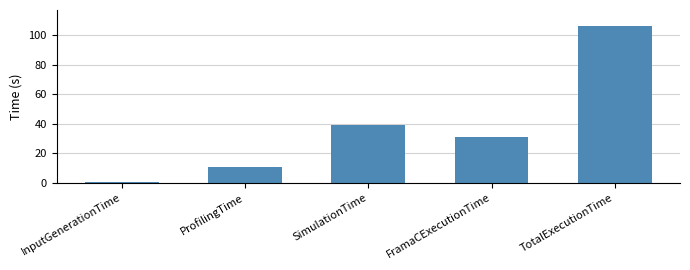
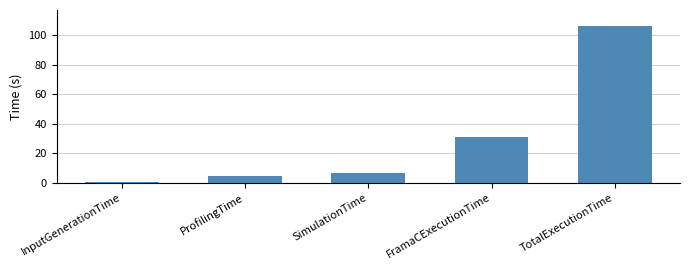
ProfilingTime: 11 -> 4
SimulationTime: 39 -> 6
